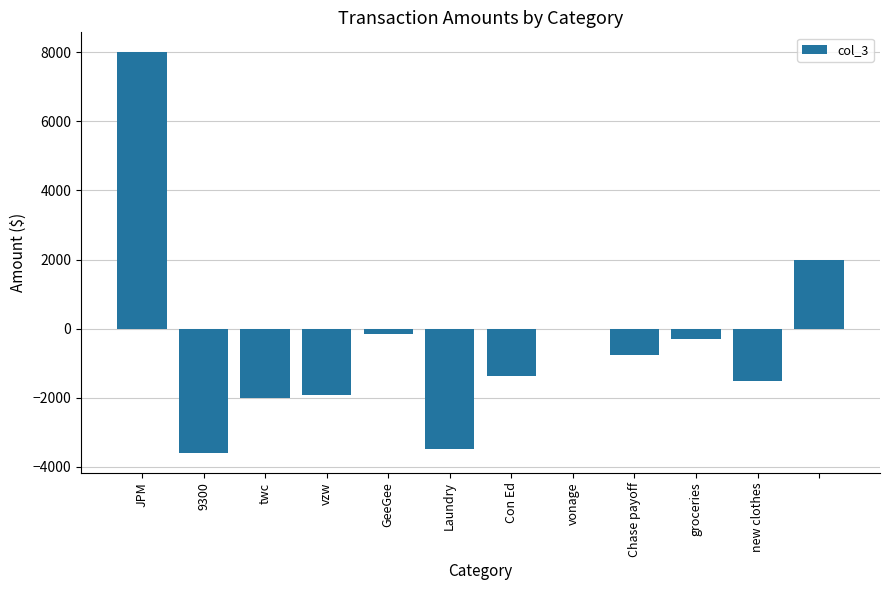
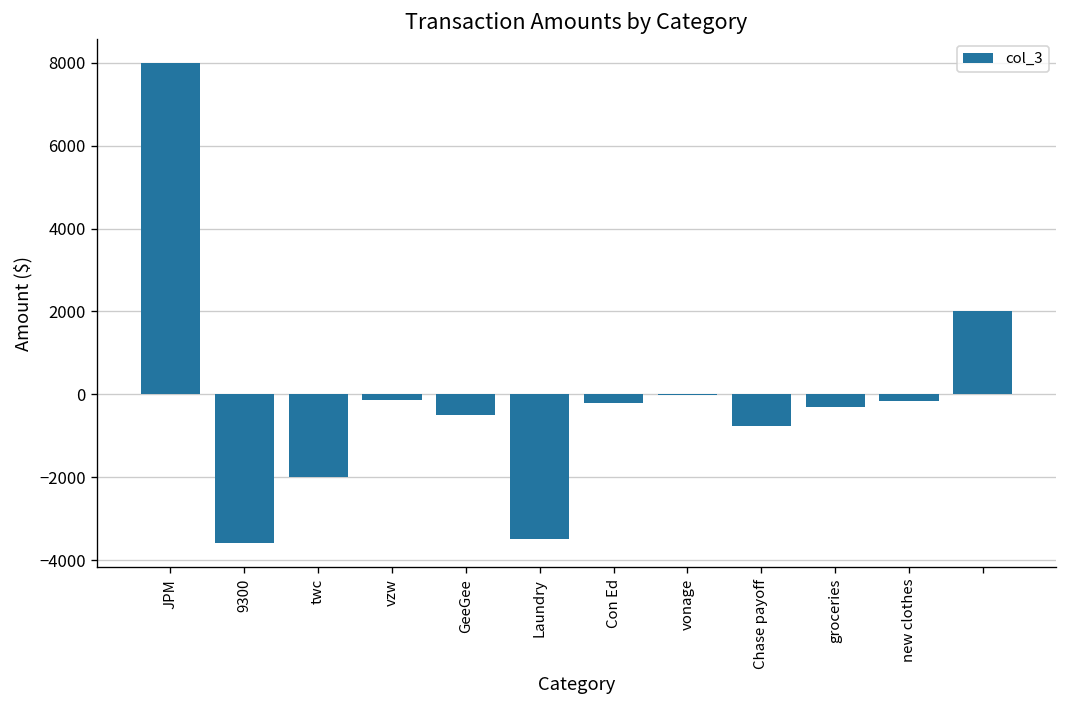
vzw: -1900 -> -100
GeeGee: -200 -> -500
Con Ed: -1400 -> -200
new clothes: -1500 -> -200
